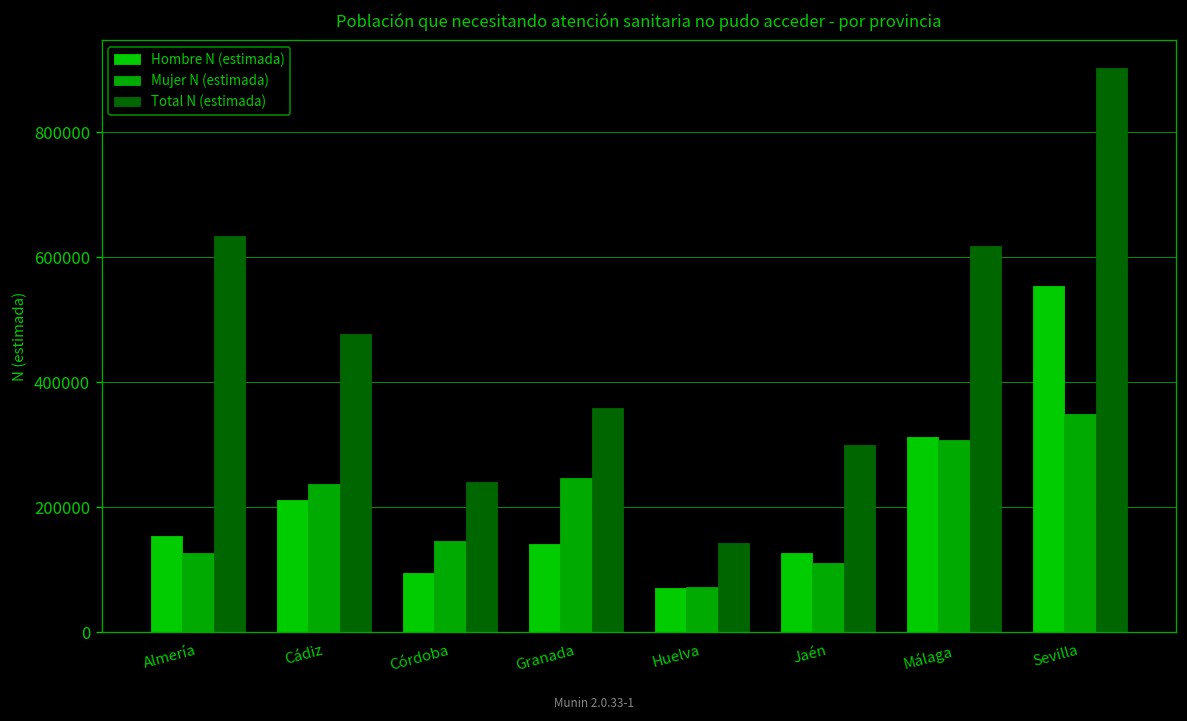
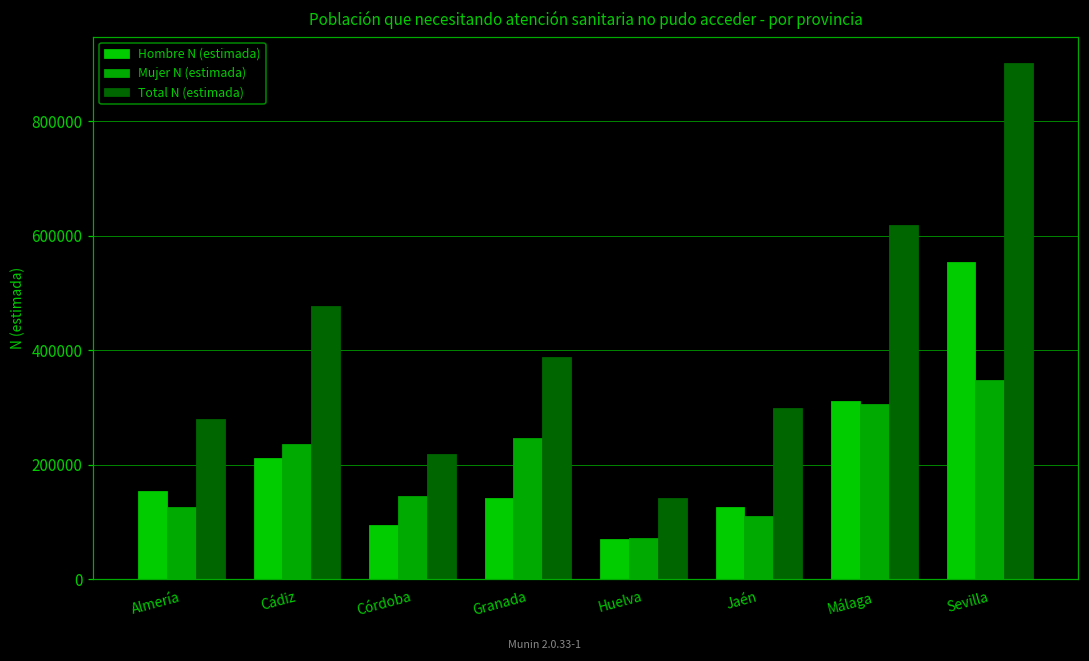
Total N (estimada), Almería: 630000 -> 280000
Total N (estimada), Córdoba: 240000 -> 220000
Total N (estimada), Granada: 360000 -> 390000
